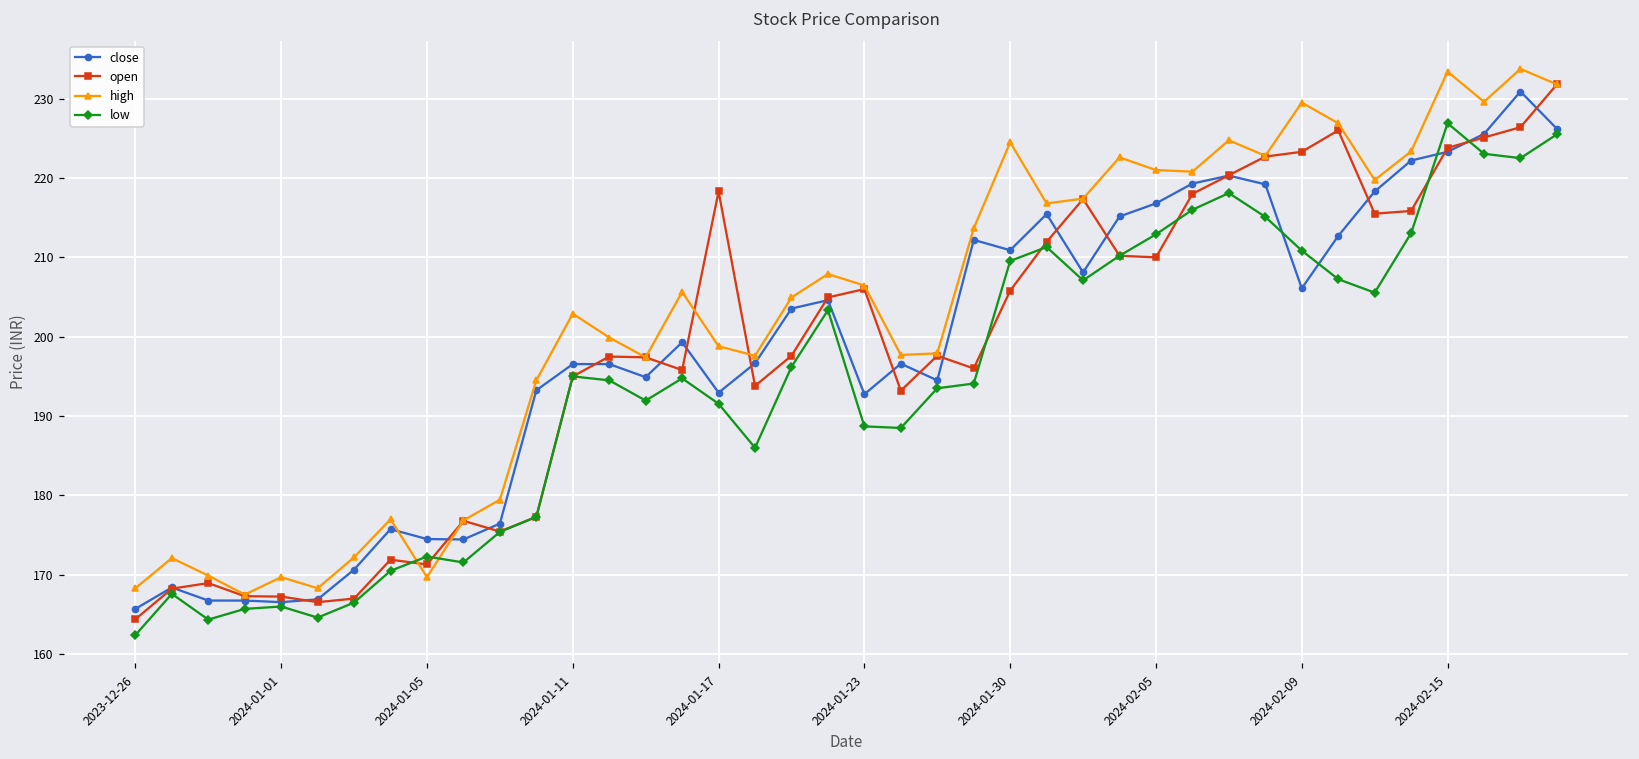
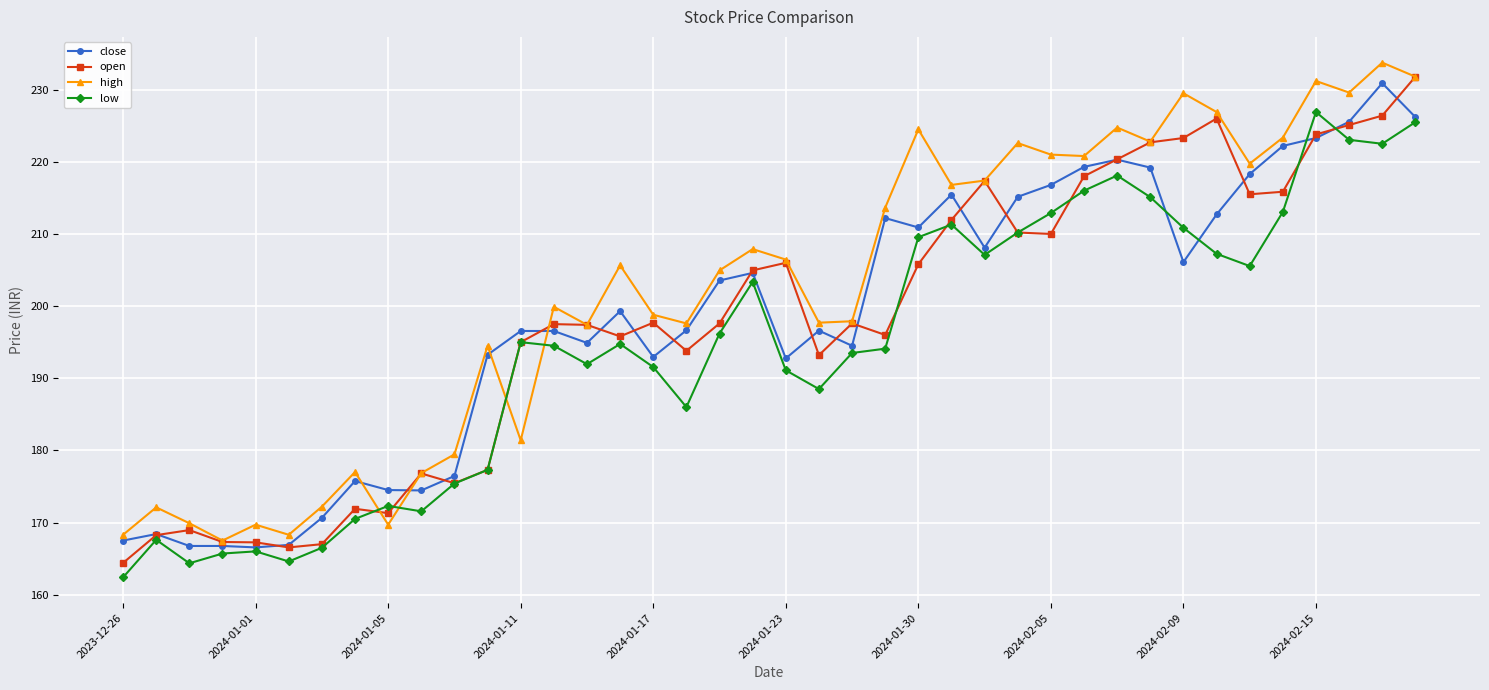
close, 2023-12-26: 166 -> 168
high, 2024-01-11: 203 -> 181
open, 2024-01-17: 218 -> 198
low, 2024-01-23: 189 -> 191
high, 2024-02-15: 233 -> 231
